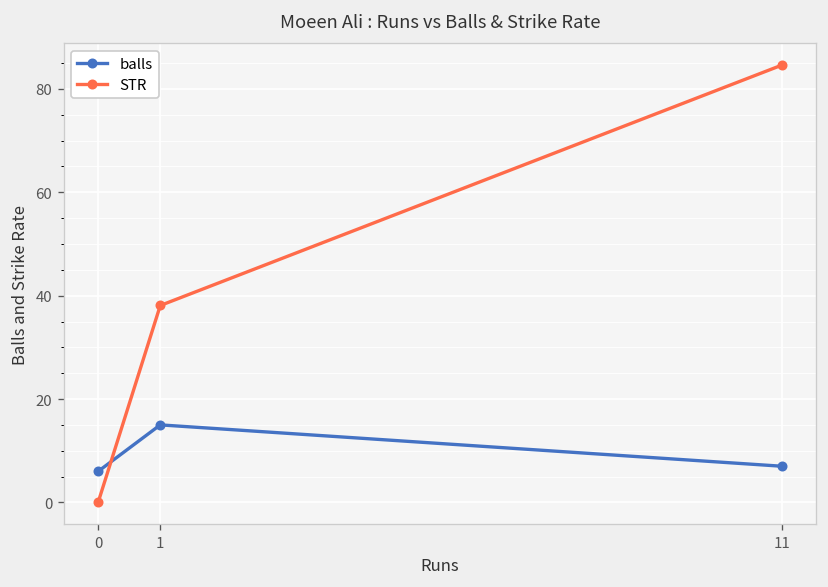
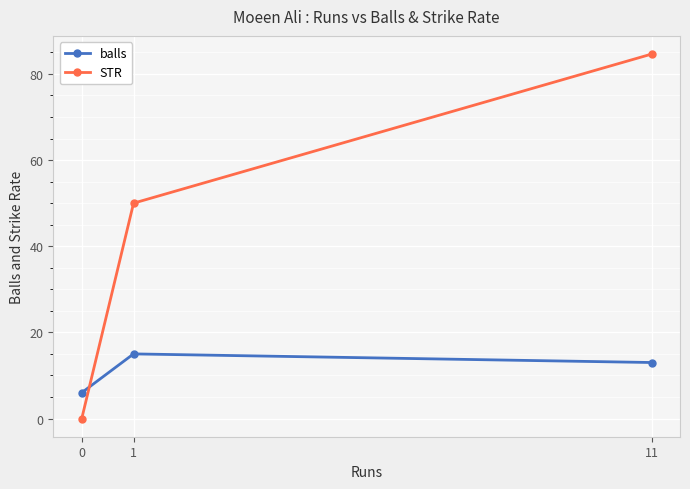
STR, 1: 38 -> 50
balls, 11: 7 -> 13
